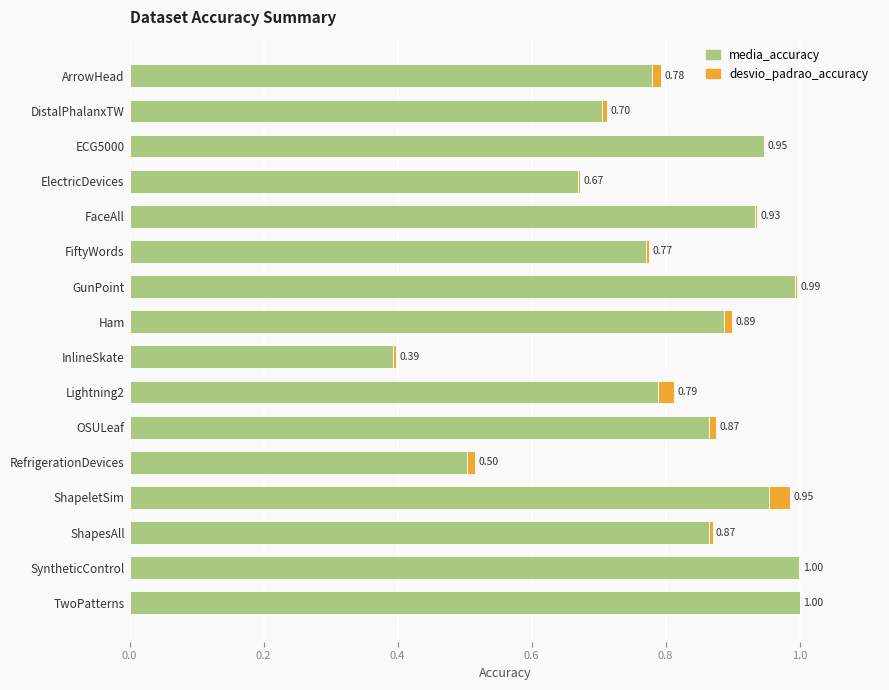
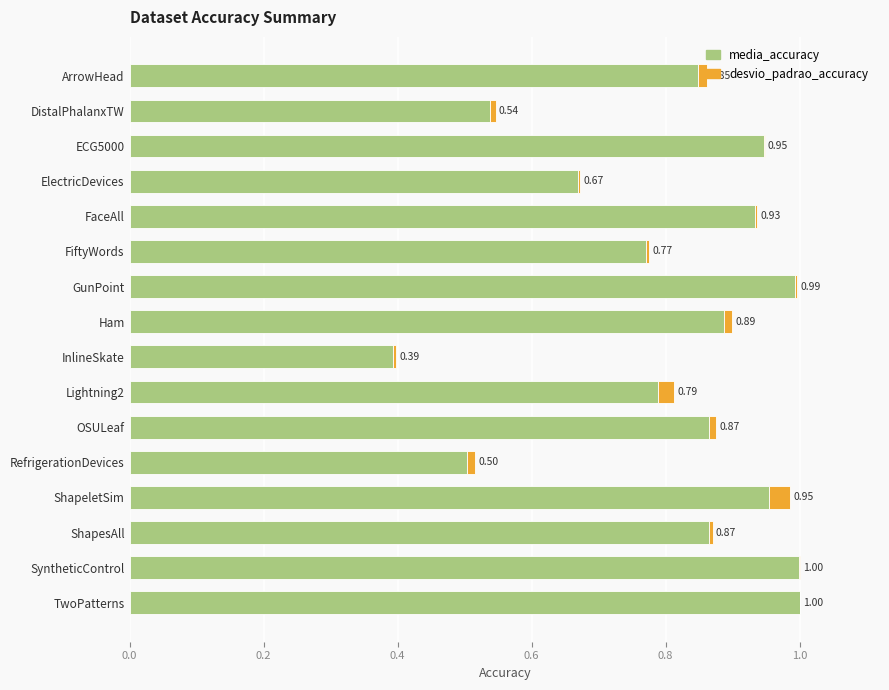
media_accuracy, ArrowHead: 0.78 -> 0.85
media_accuracy, DistalPhalanxTW: 0.70 -> 0.54
